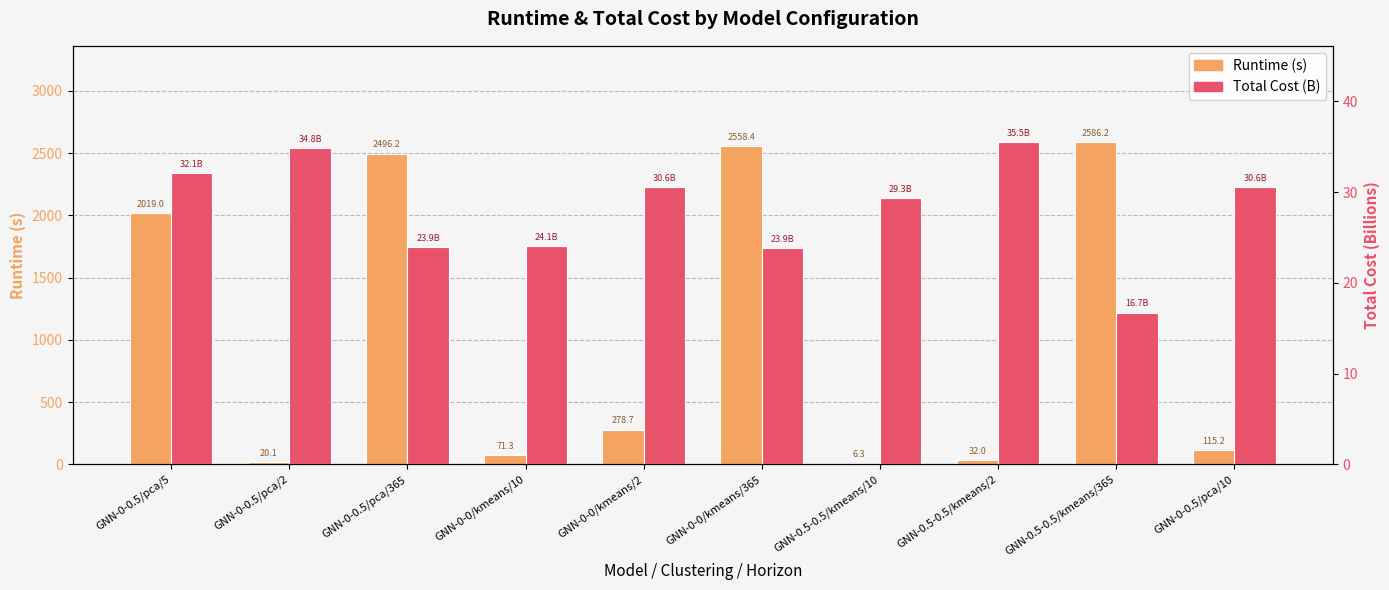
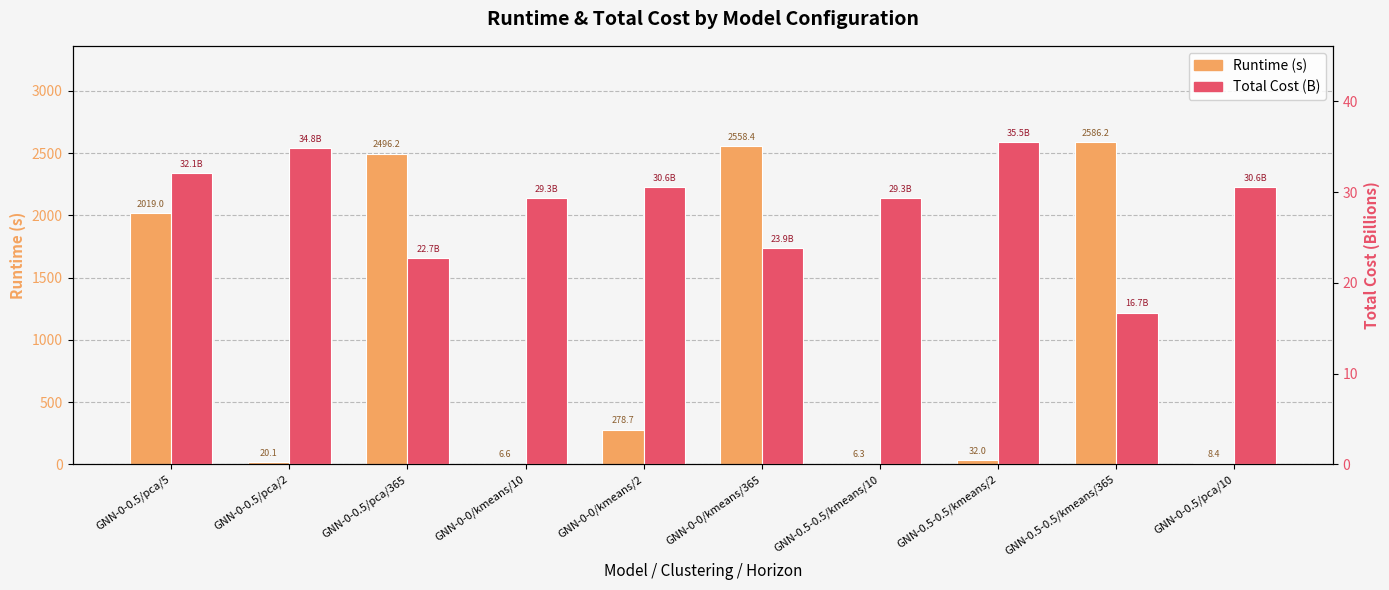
Runtime (s), GNN-0-0/kmeans/10: 71.3 -> 6.6
Runtime (s), GNN-0-0.5/pca/10: 115.2 -> 8.4
Total Cost (B), GNN-0-0.5/pca/365: 23.9B -> 22.7B
Total Cost (B), GNN-0-0/kmeans/10: 24.1B -> 29.3B
